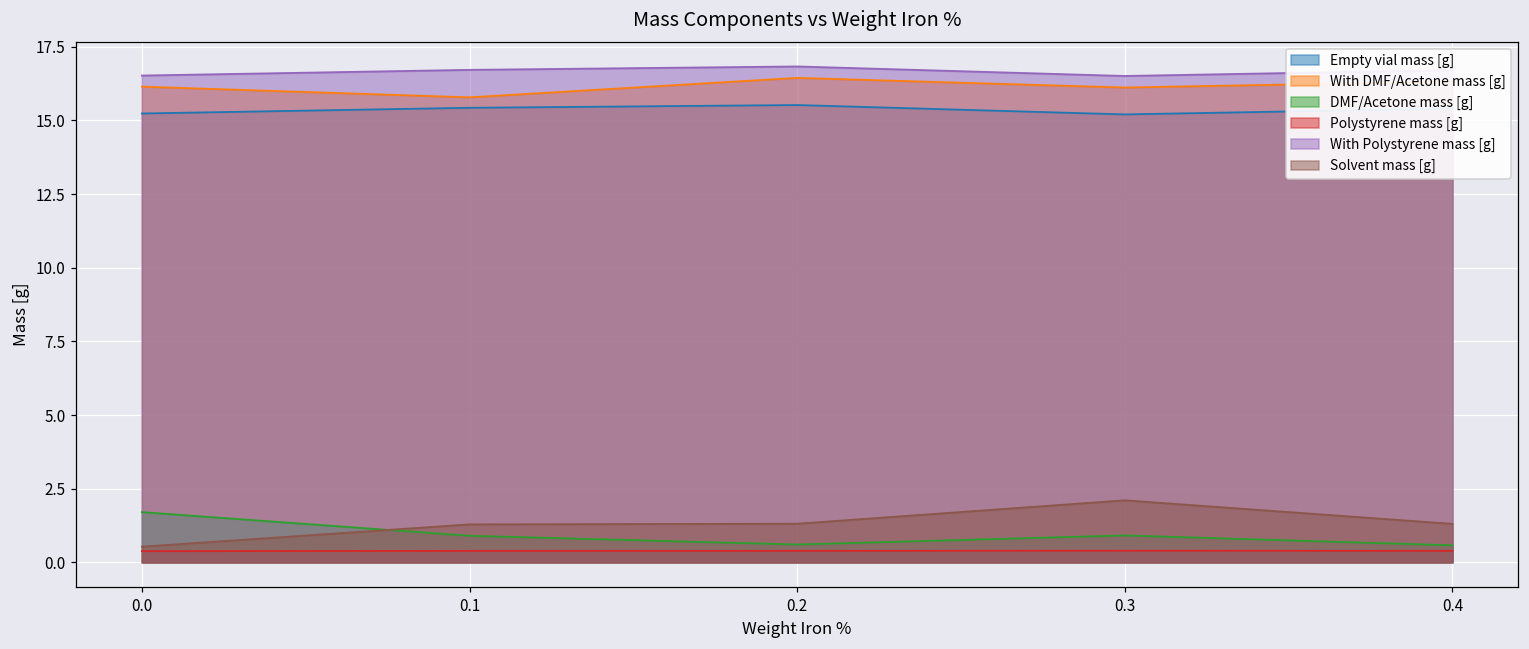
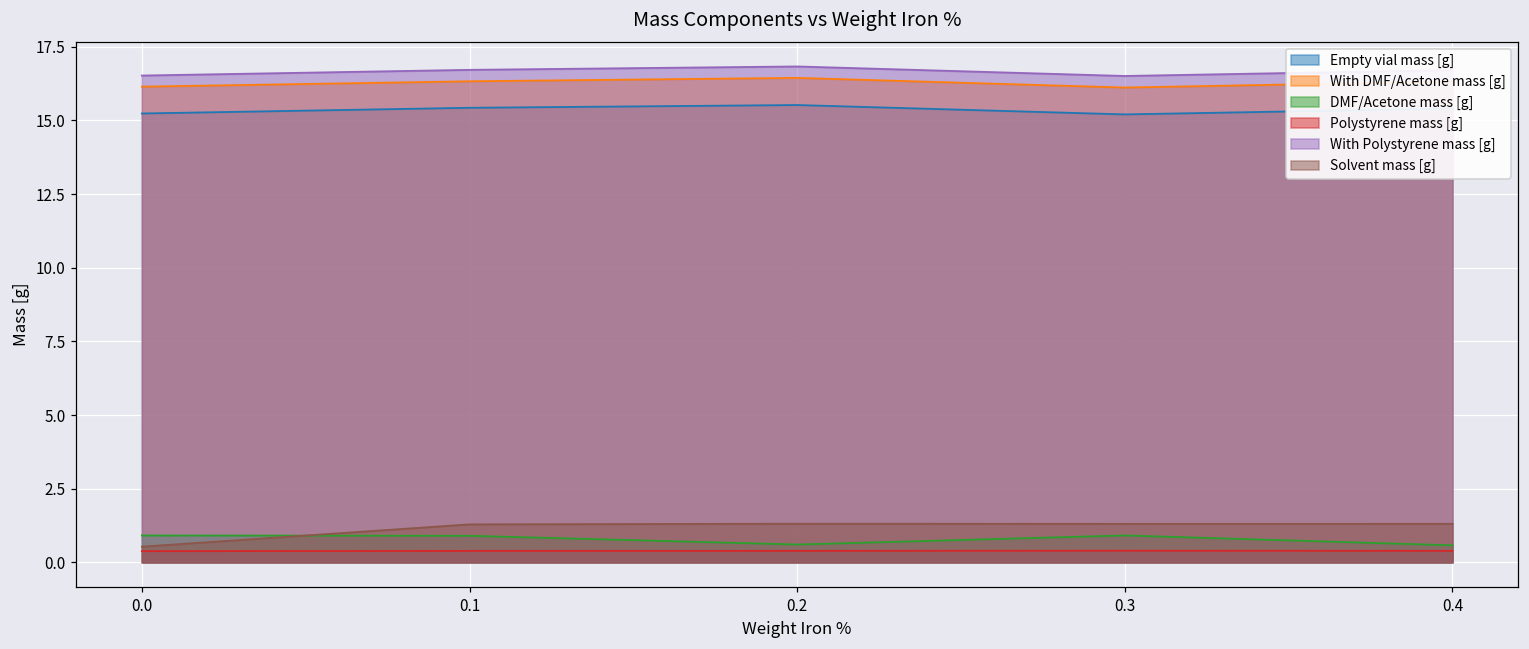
DMF/Acetone mass [g], 0.0: 1.7 -> 0.9
With DMF/Acetone mass [g], 0.1: 15.8 -> 16.3
Solvent mass [g], 0.3: 2.1 -> 1.3
